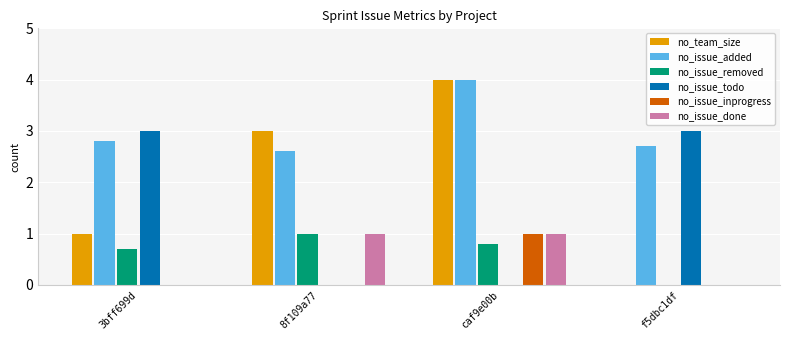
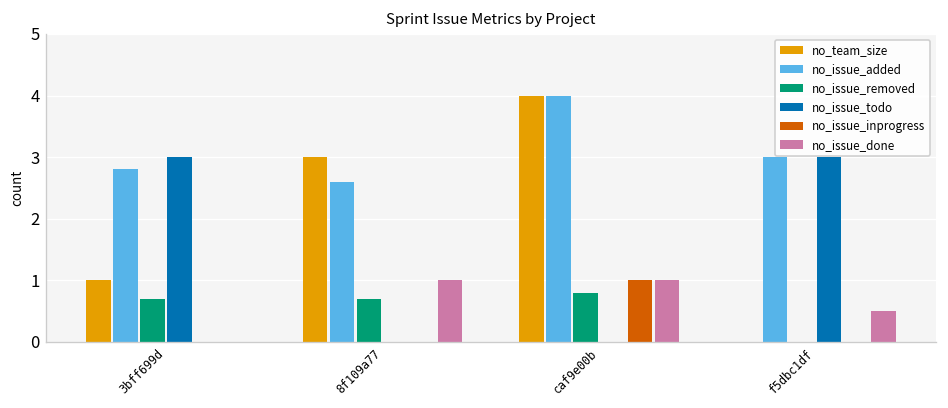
no_issue_removed, 8f109a77: 1.0 -> 0.7
no_issue_added, f5dbc1df: 2.7 -> 3.0
no_issue_done, f5dbc1df: 0.0 -> 0.5
